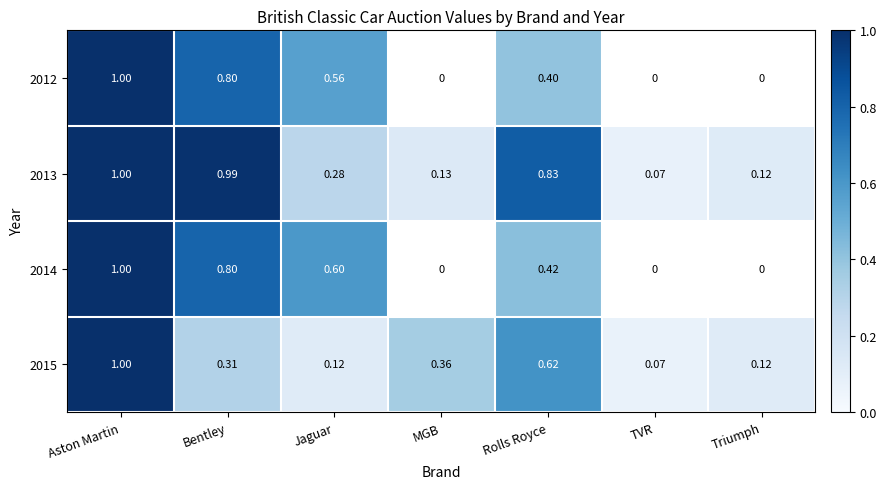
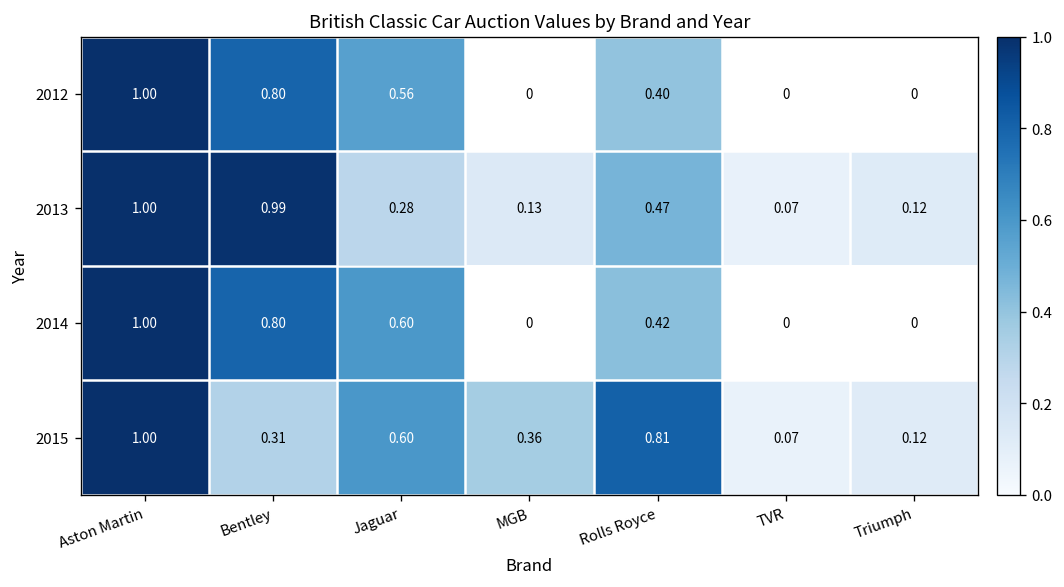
2013, Rolls Royce: 0.83 -> 0.47
2015, Jaguar: 0.12 -> 0.60
2015, Rolls Royce: 0.62 -> 0.81
